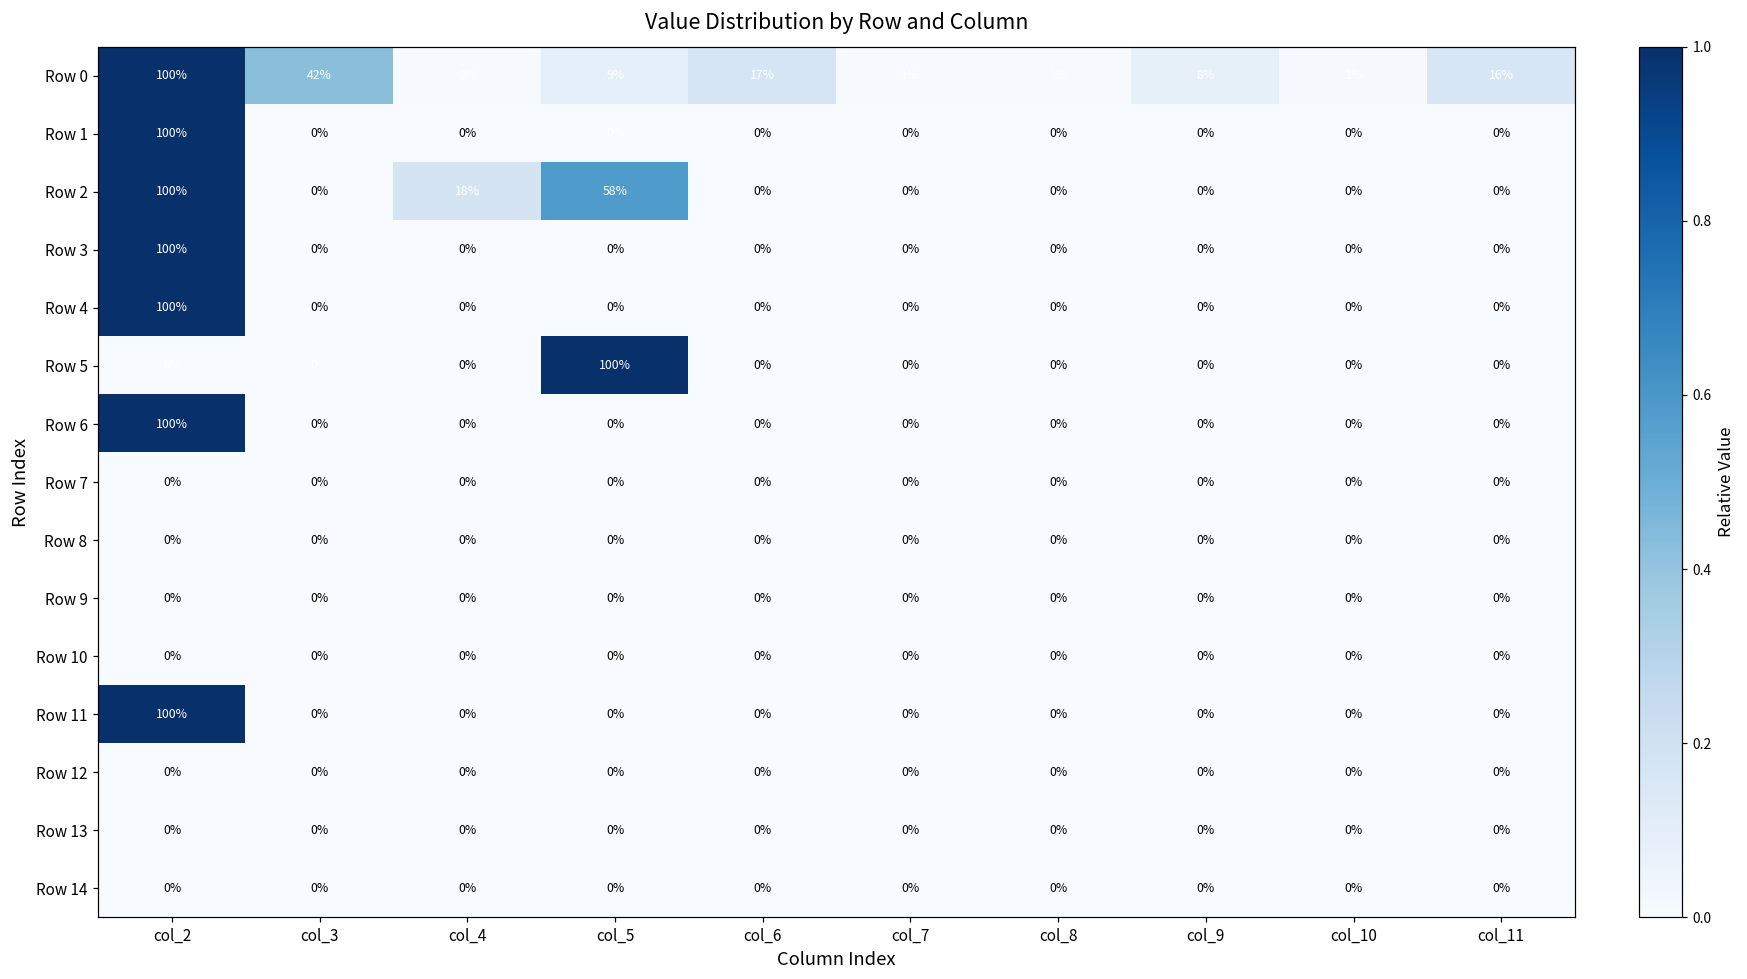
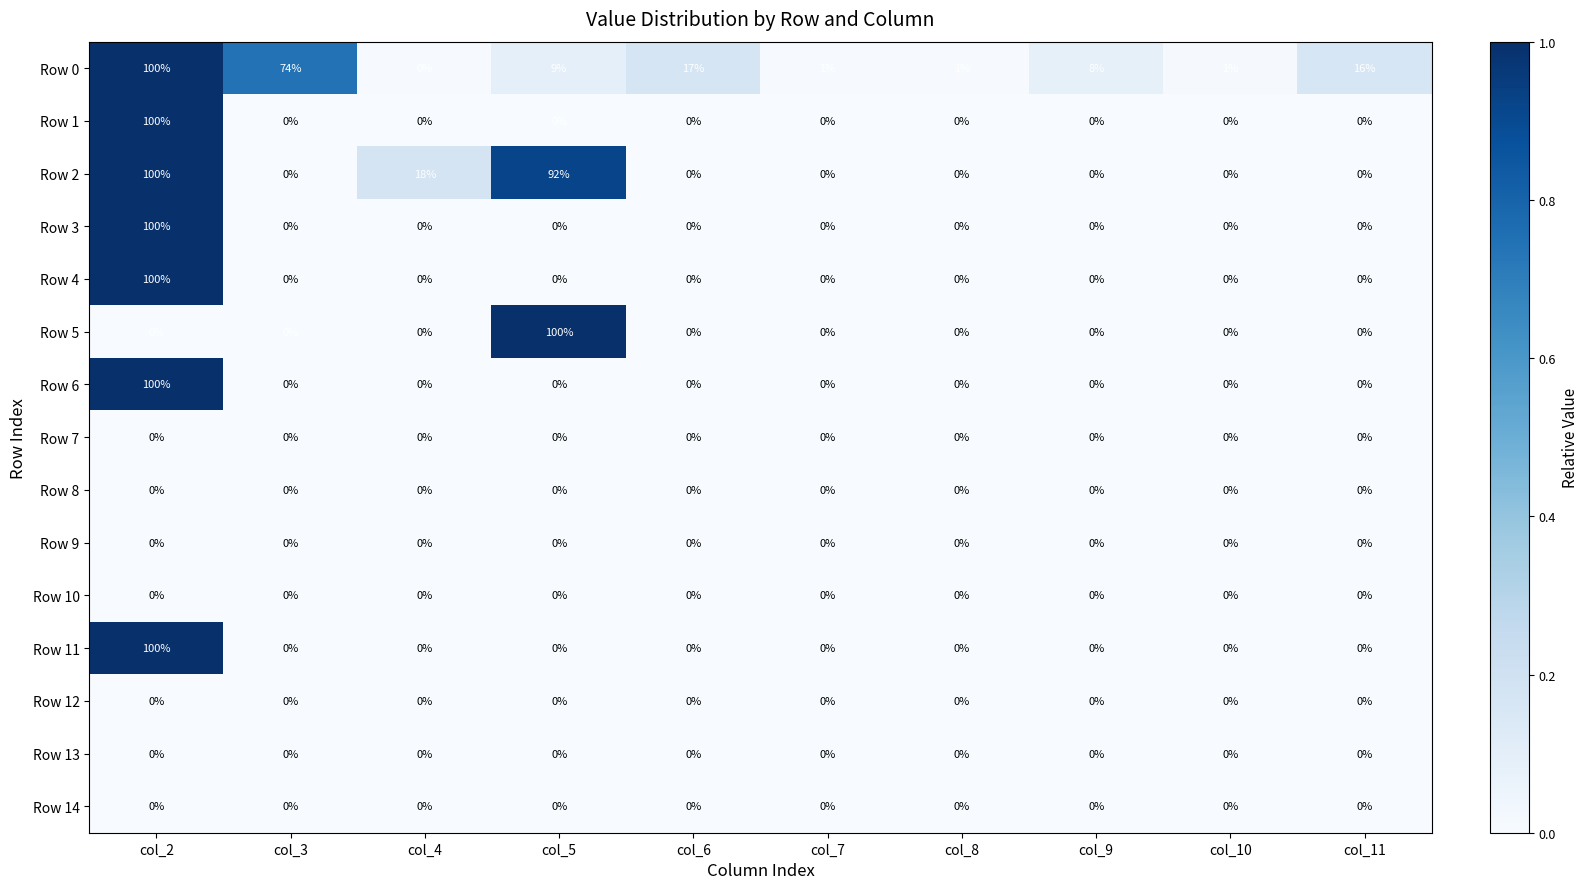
Row 0, col_3: 42% -> 74%
Row 2, col_5: 58% -> 92%
